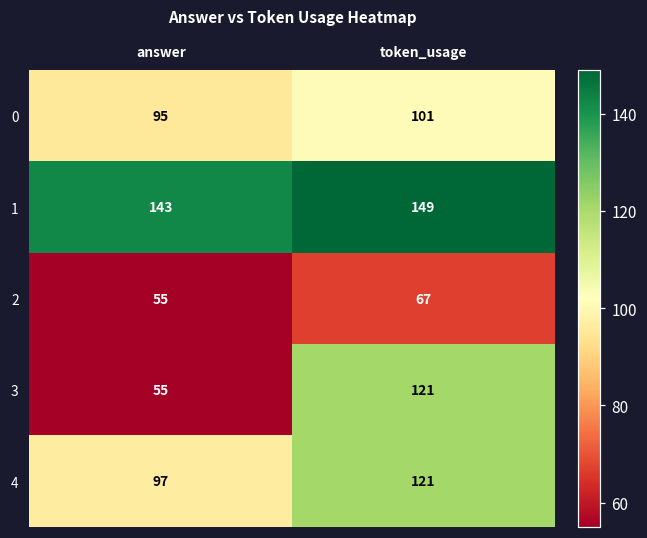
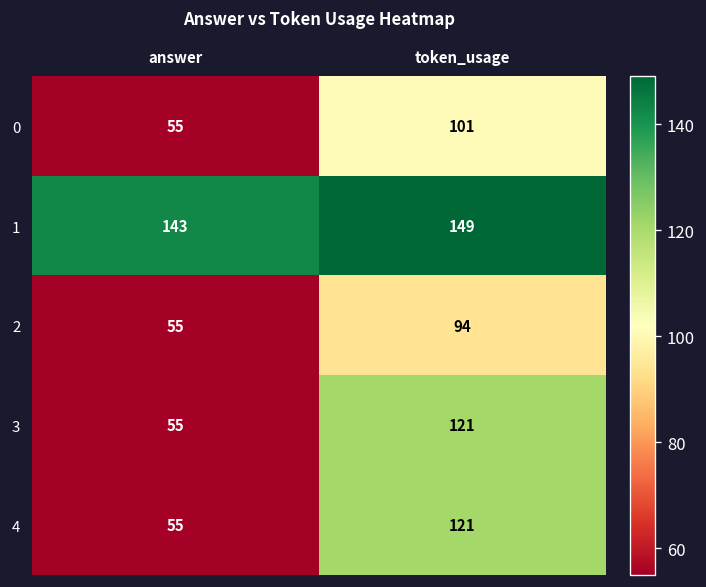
0, answer: 95 -> 55
2, token_usage: 67 -> 94
4, answer: 97 -> 55
